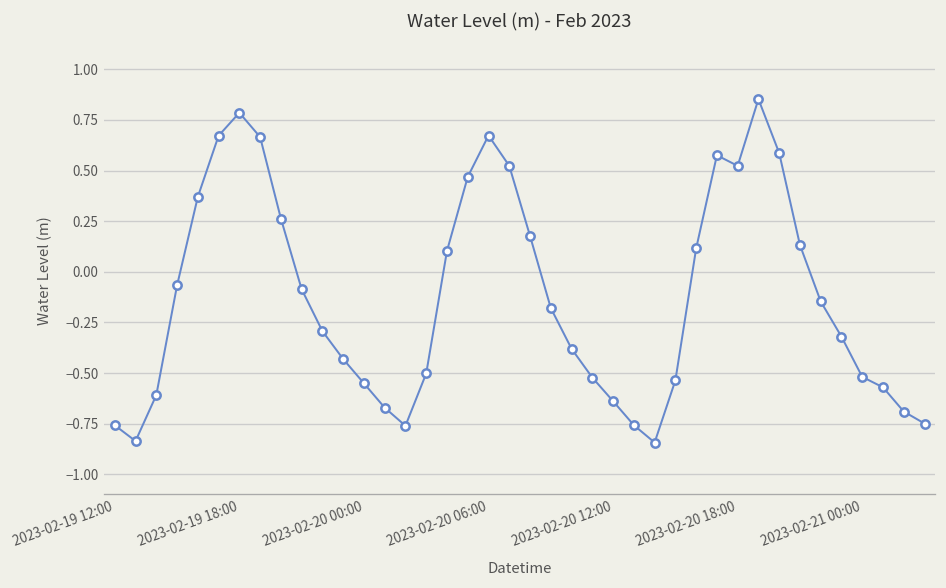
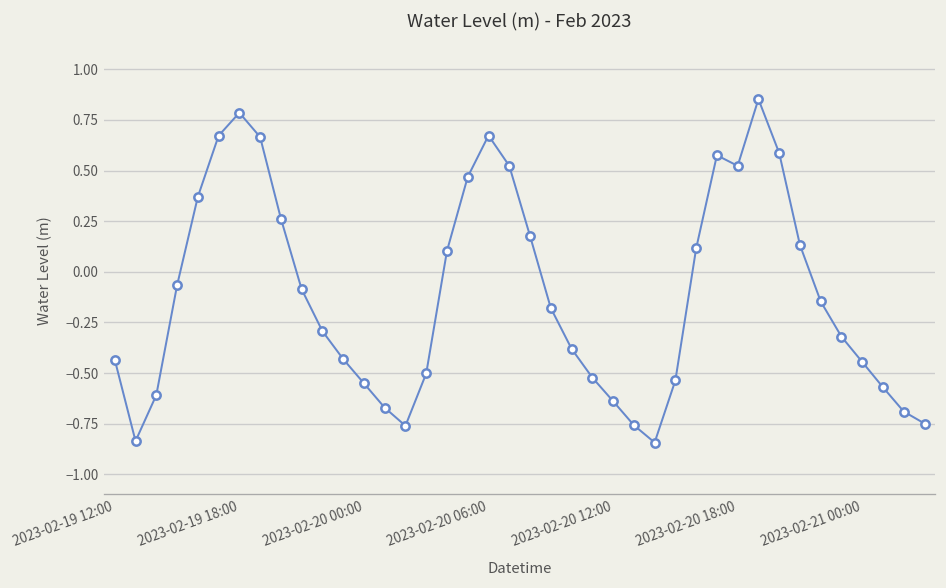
2023-02-19 12:00: -0.76 -> -0.43
2023-02-21 00:00: -0.52 -> -0.44
